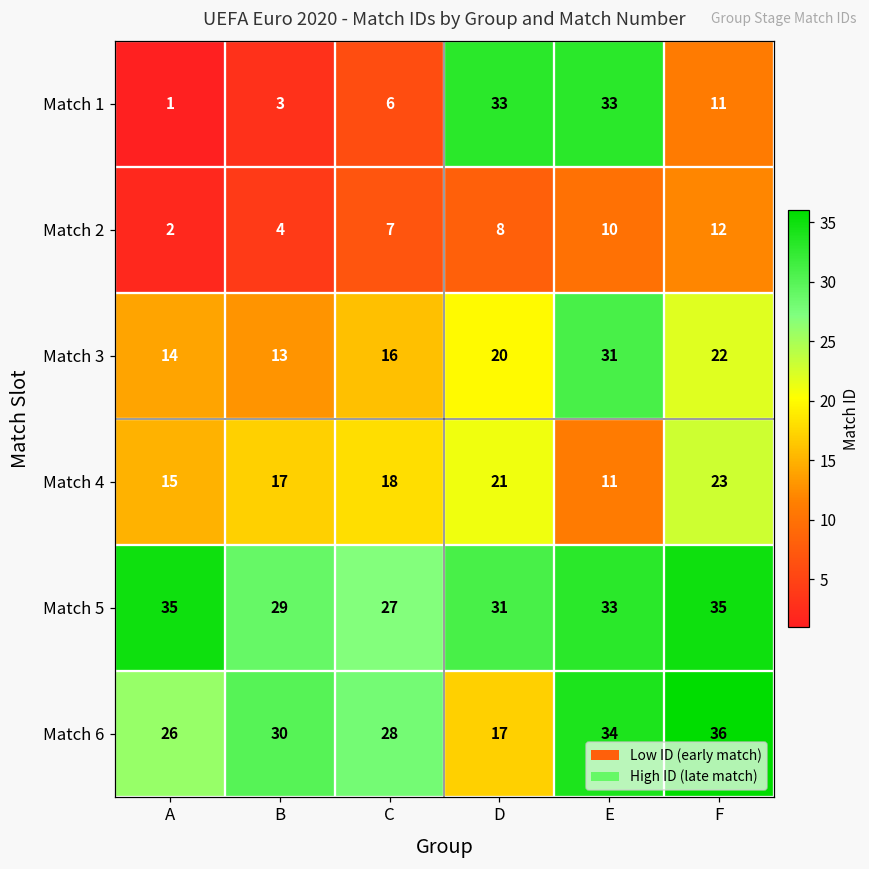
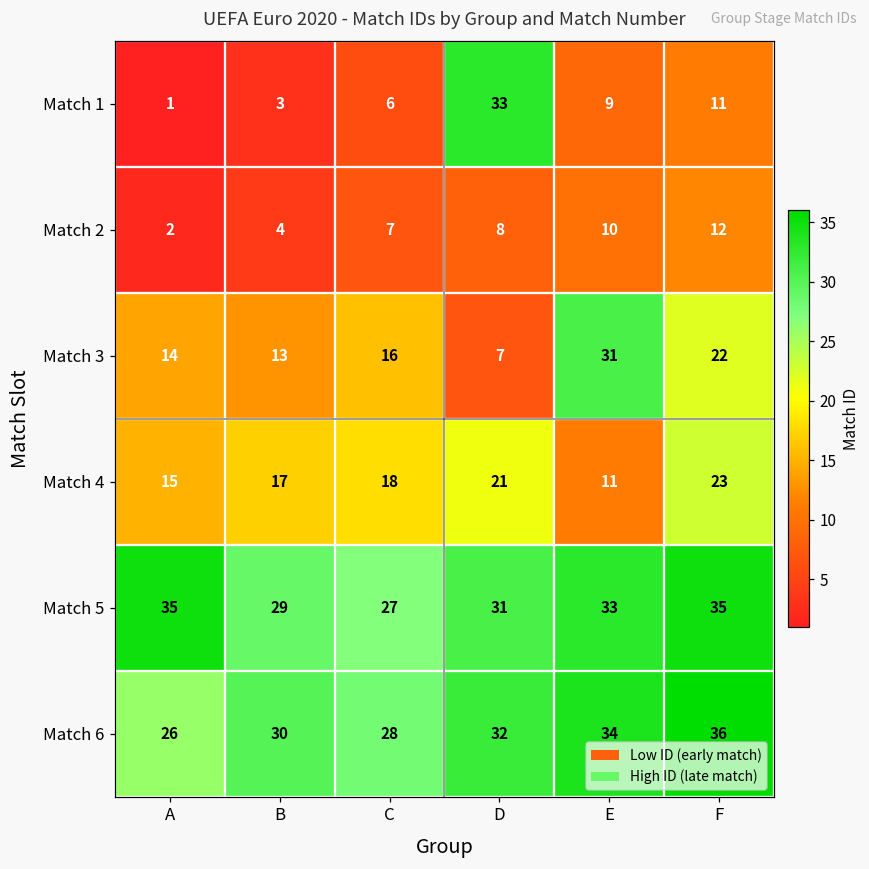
Match 1, E: 33 -> 9
Match 3, D: 20 -> 7
Match 6, D: 17 -> 32
